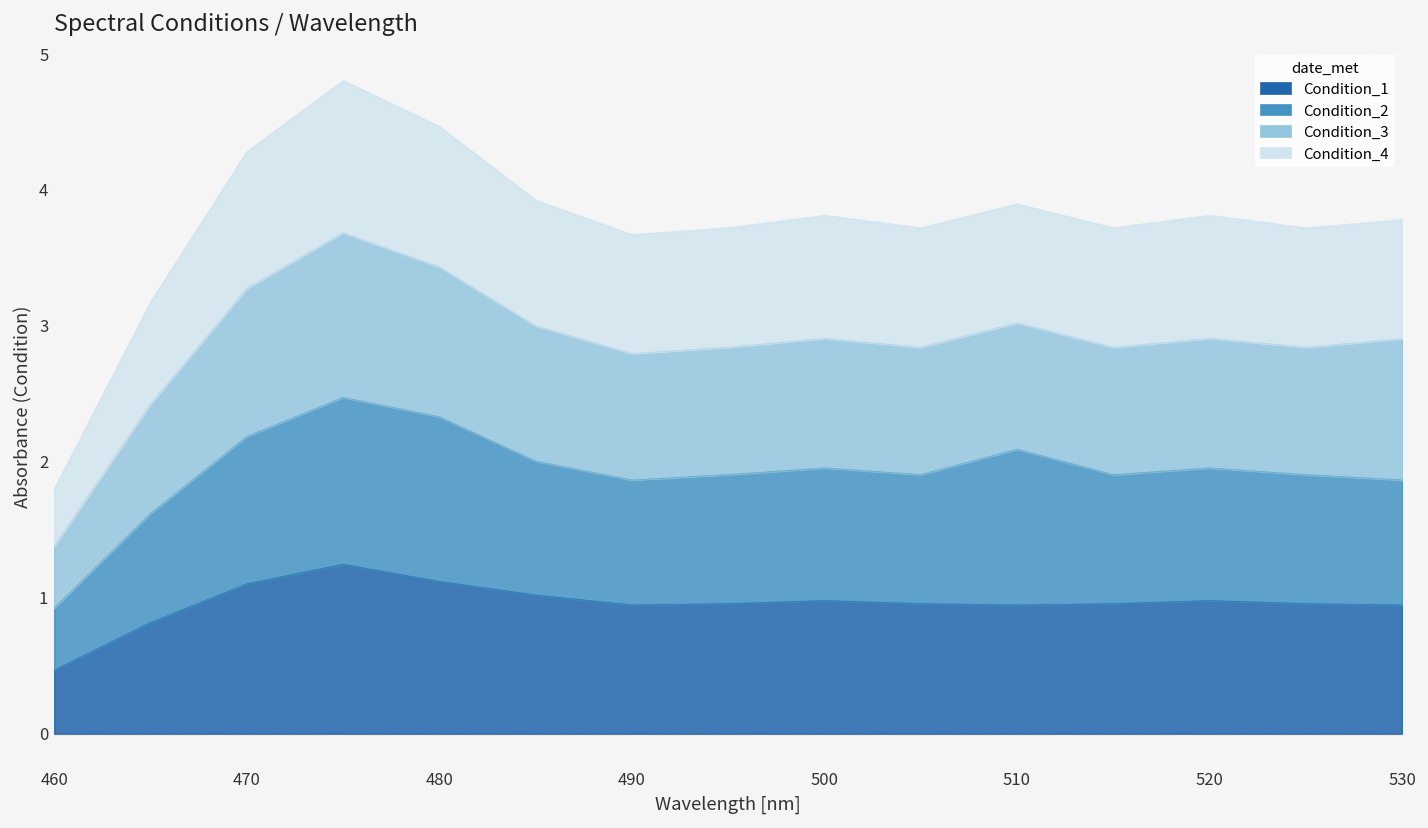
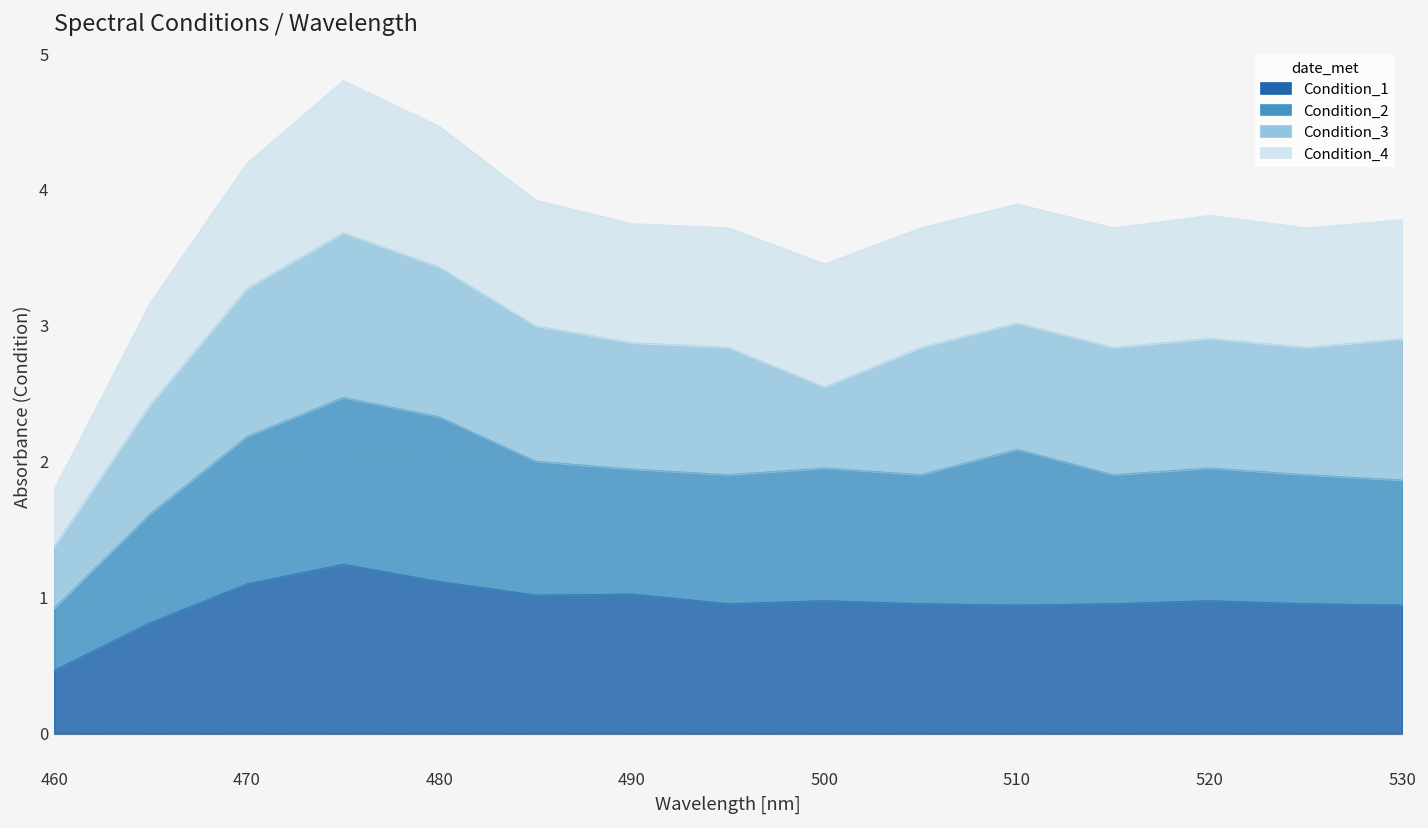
Condition_4, 470: 1.01 -> 0.92
Condition_1, 490: 0.95 -> 1.03
Condition_3, 500: 0.95 -> 0.60
